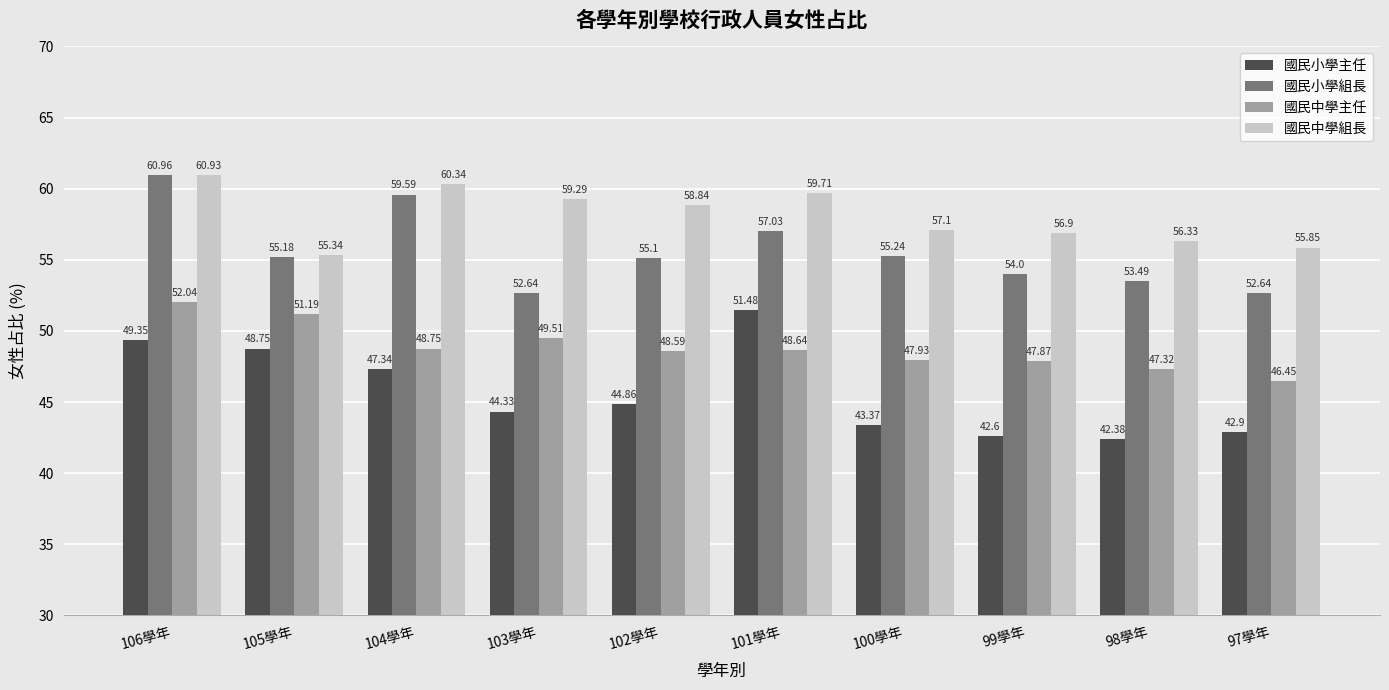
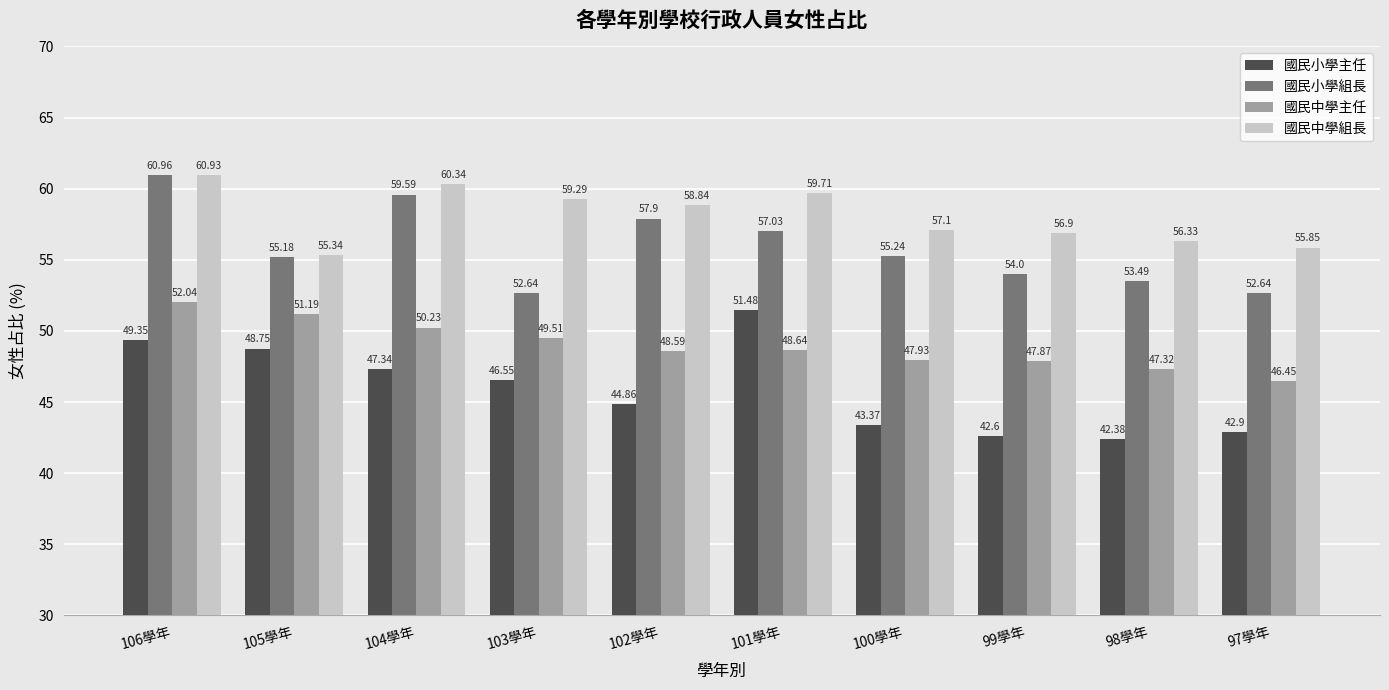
國民中學主任, 104學年: 48.75 -> 50.23
國民小學主任, 103學年: 44.33 -> 46.55
國民小學組長, 102學年: 55.1 -> 57.9
